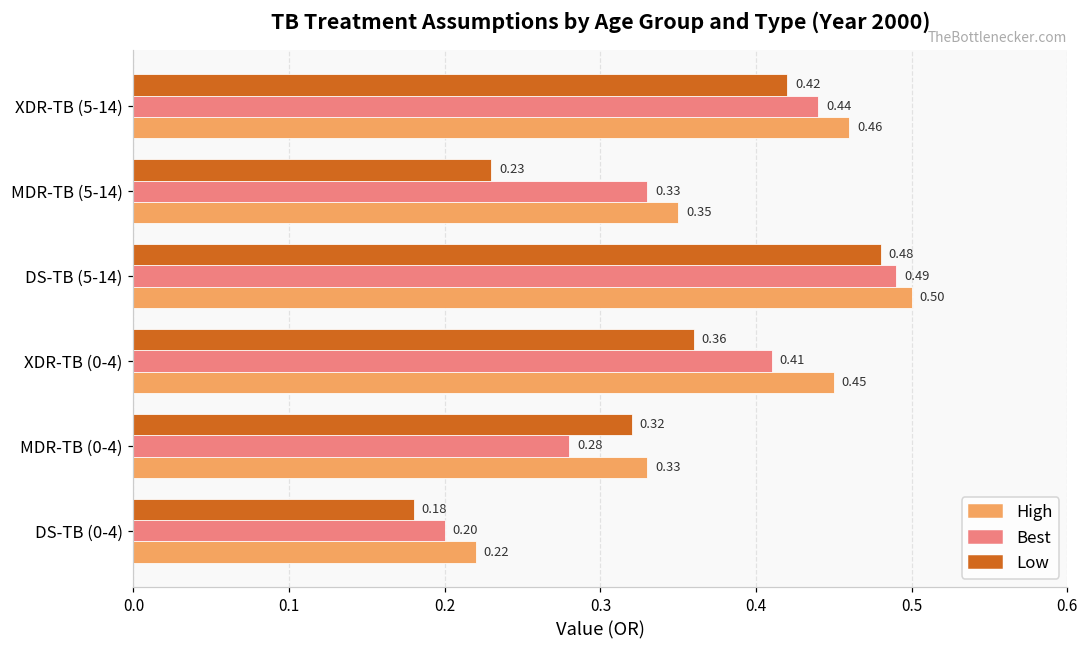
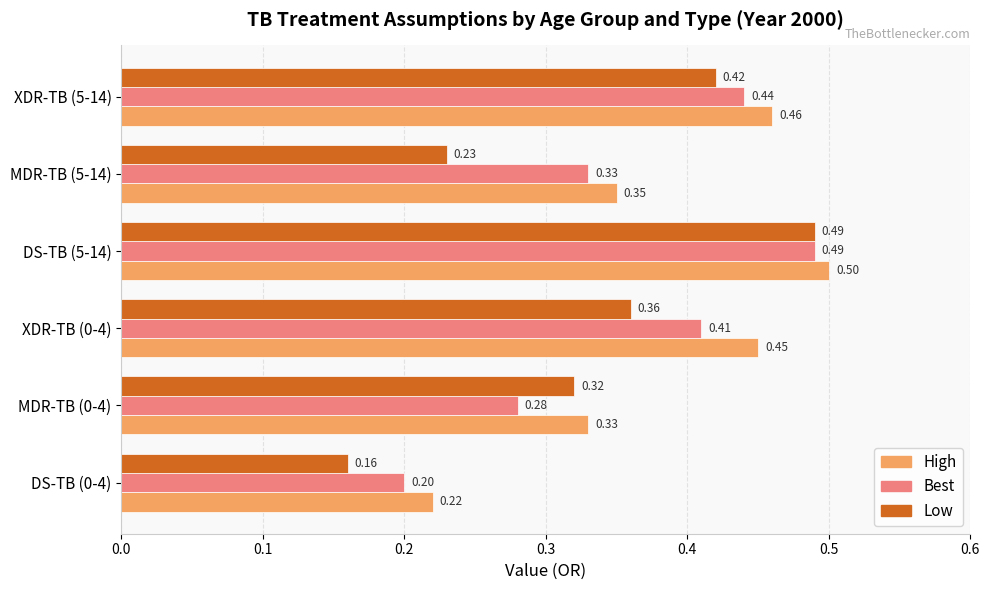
Low, DS-TB (5-14): 0.48 -> 0.49
Low, DS-TB (0-4): 0.18 -> 0.16
